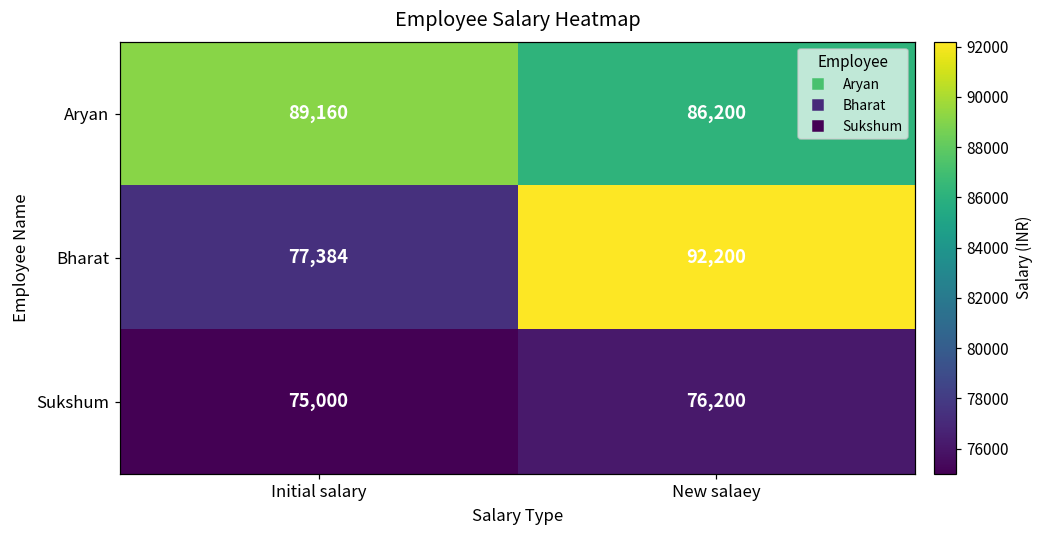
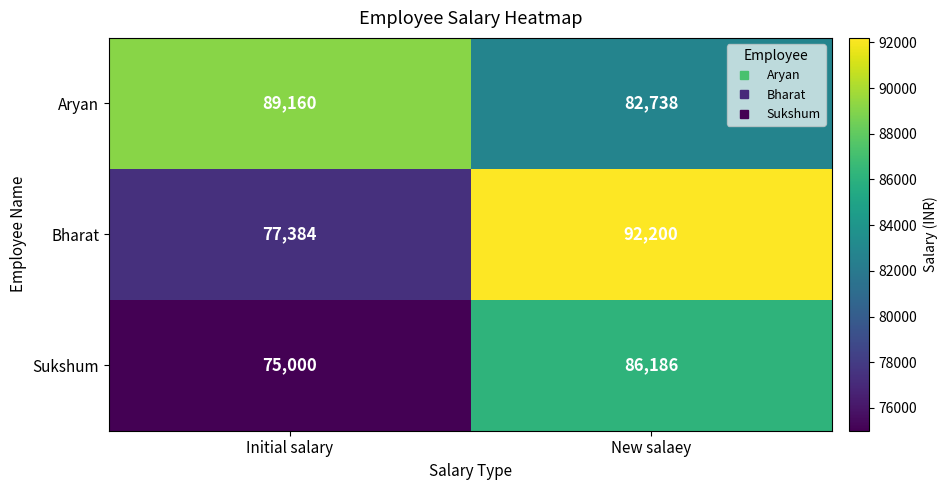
Aryan, New salaey: 86,200 -> 82,738
Sukshum, New salaey: 76,200 -> 86,186
